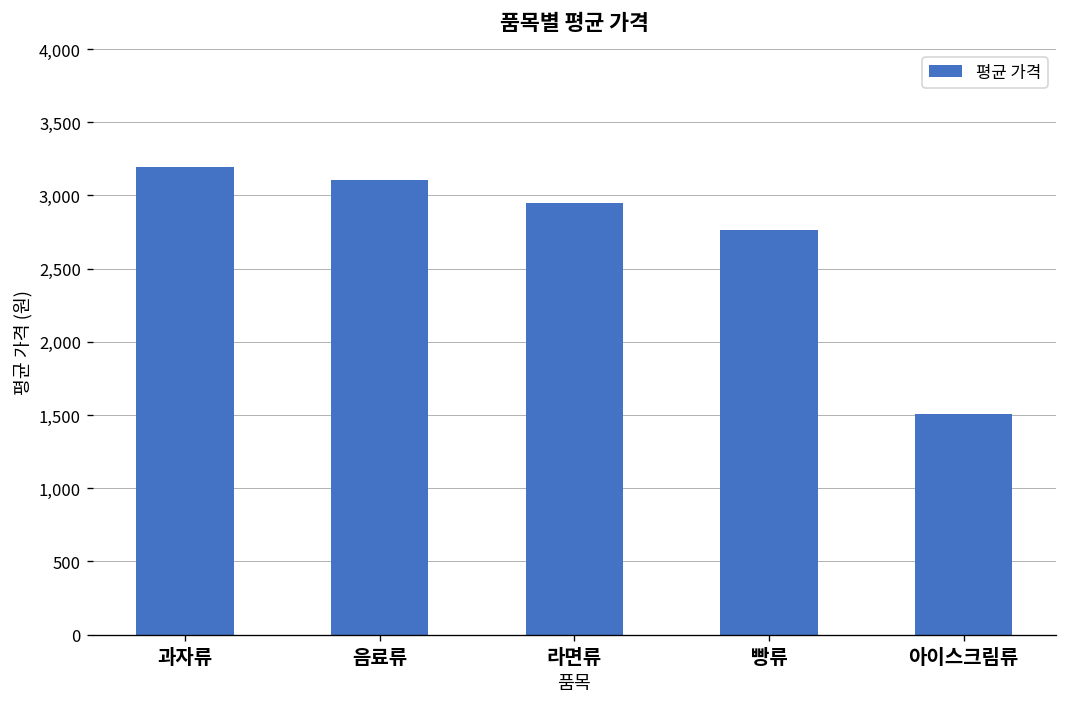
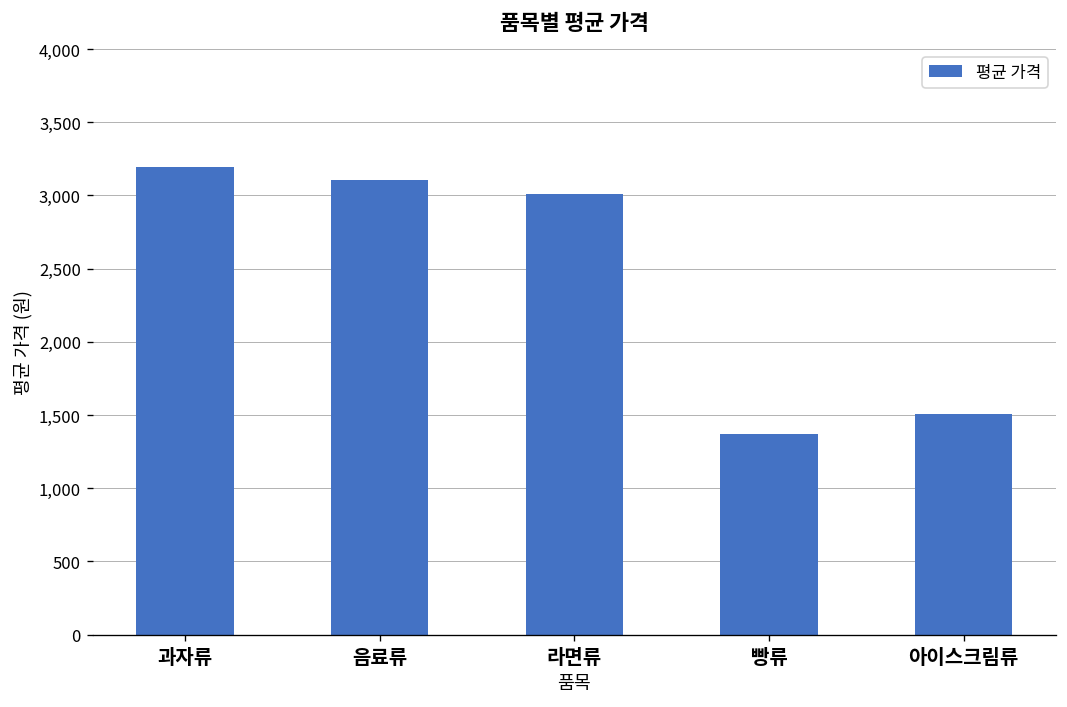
라면류: 2,950 -> 3,010
빵류: 2,770 -> 1,370
